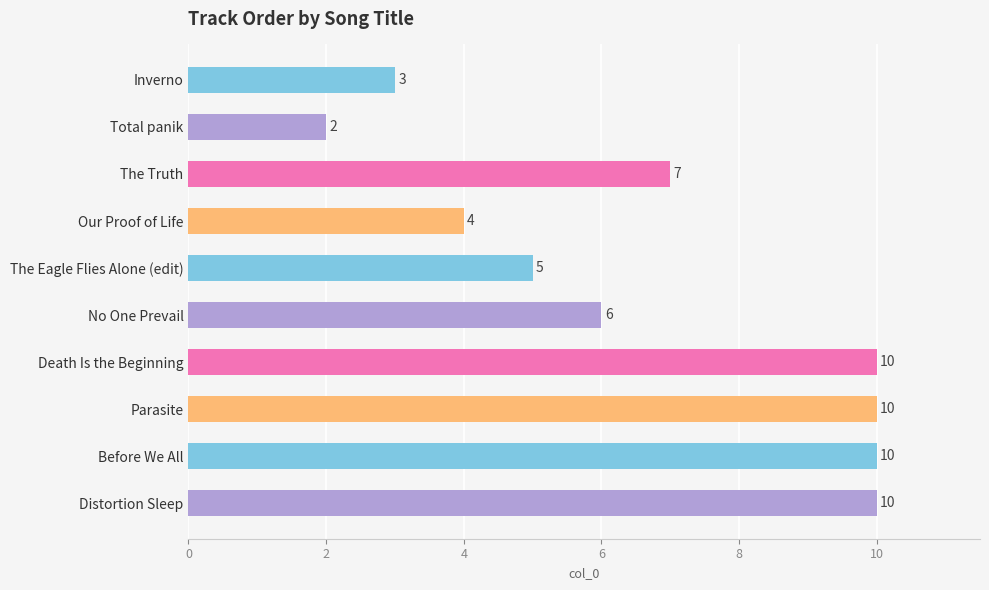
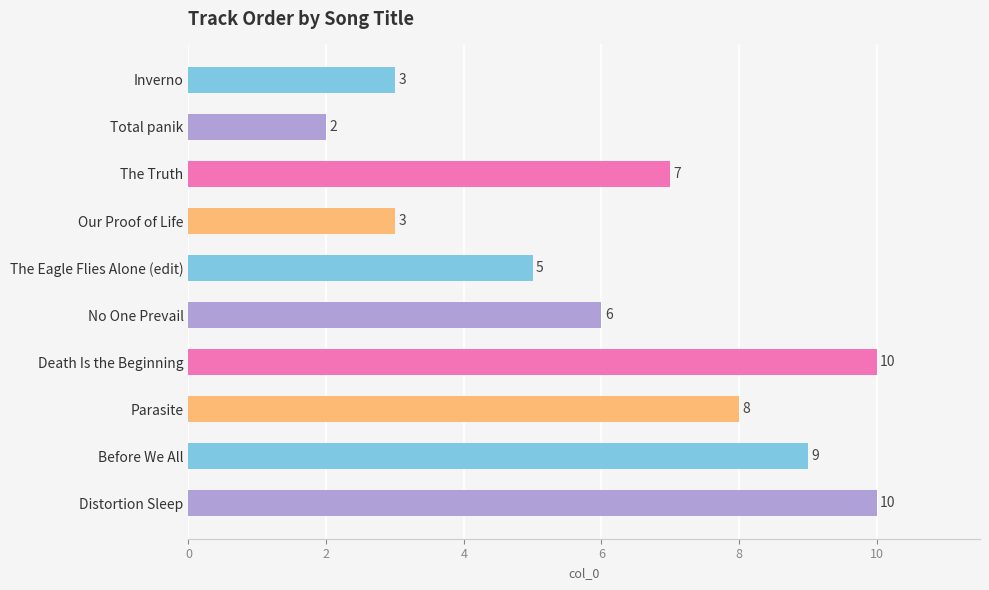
Our Proof of Life: 4 -> 3
Parasite: 10 -> 8
Before We All: 10 -> 9
